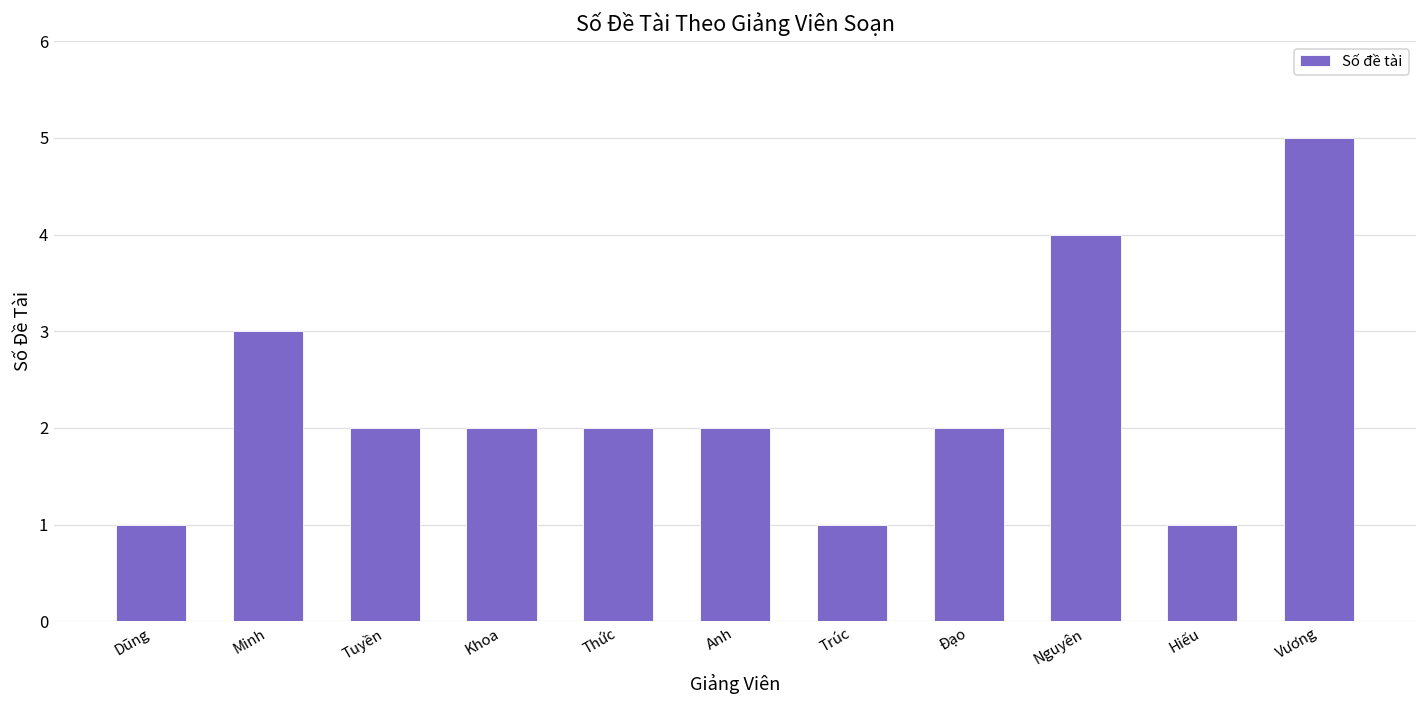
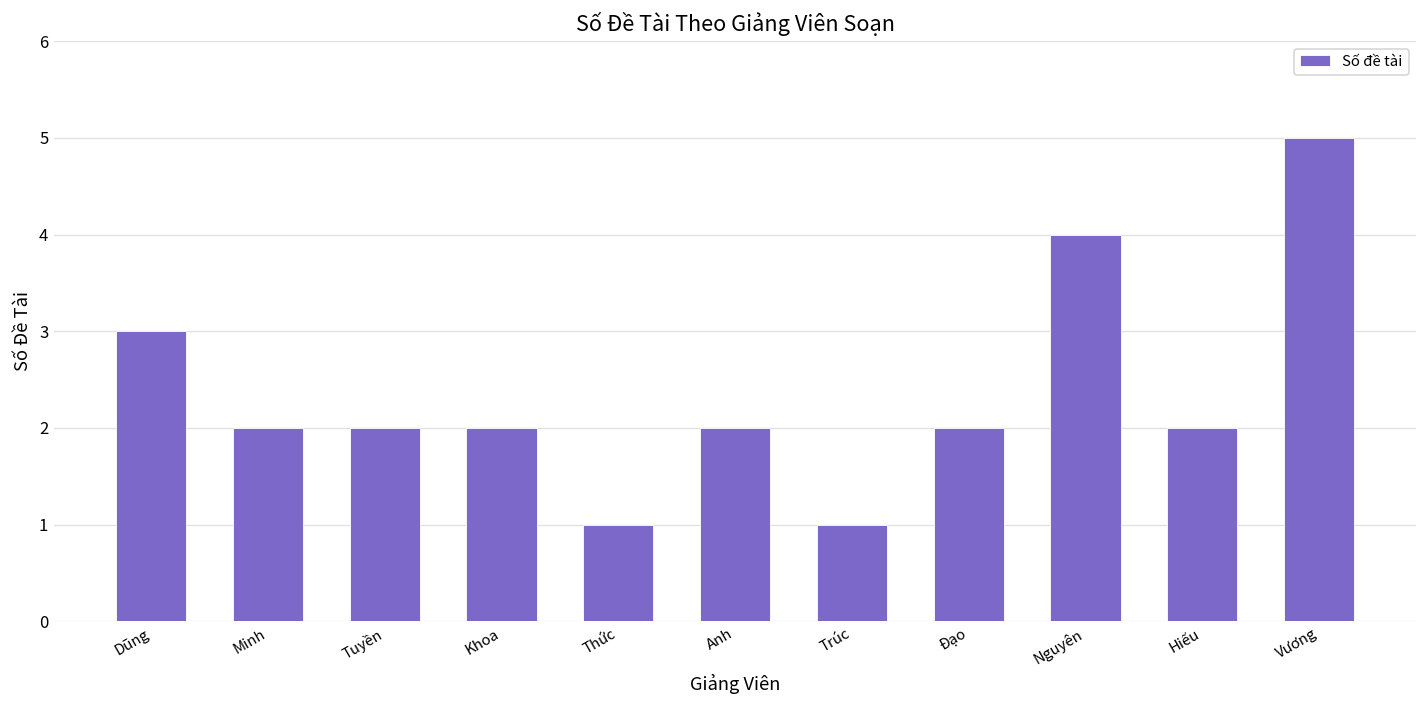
Dũng: 1 -> 3
Minh: 3 -> 2
Thức: 2 -> 1
Hiếu: 1 -> 2
